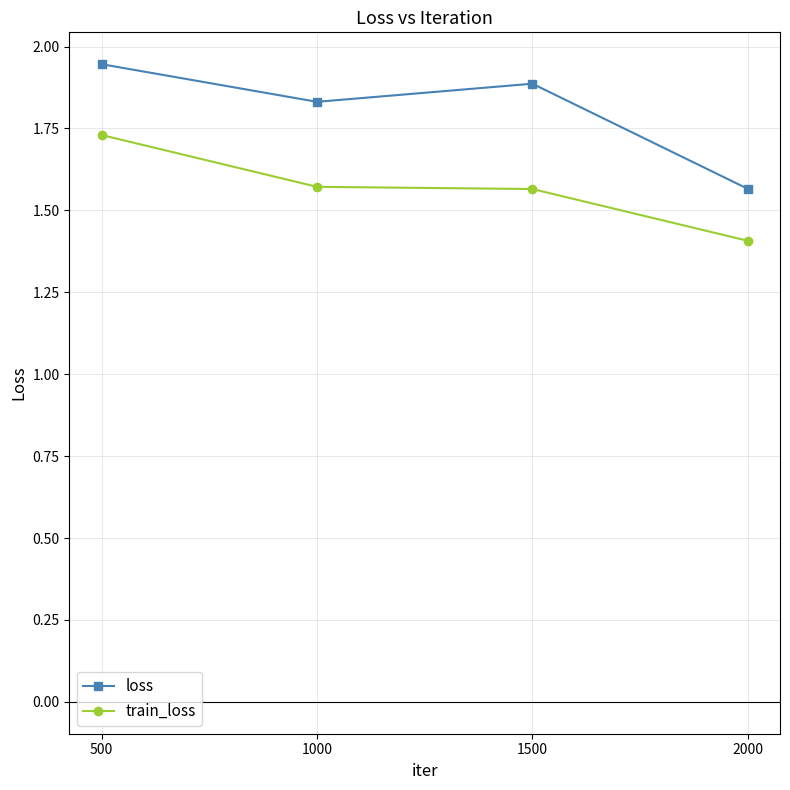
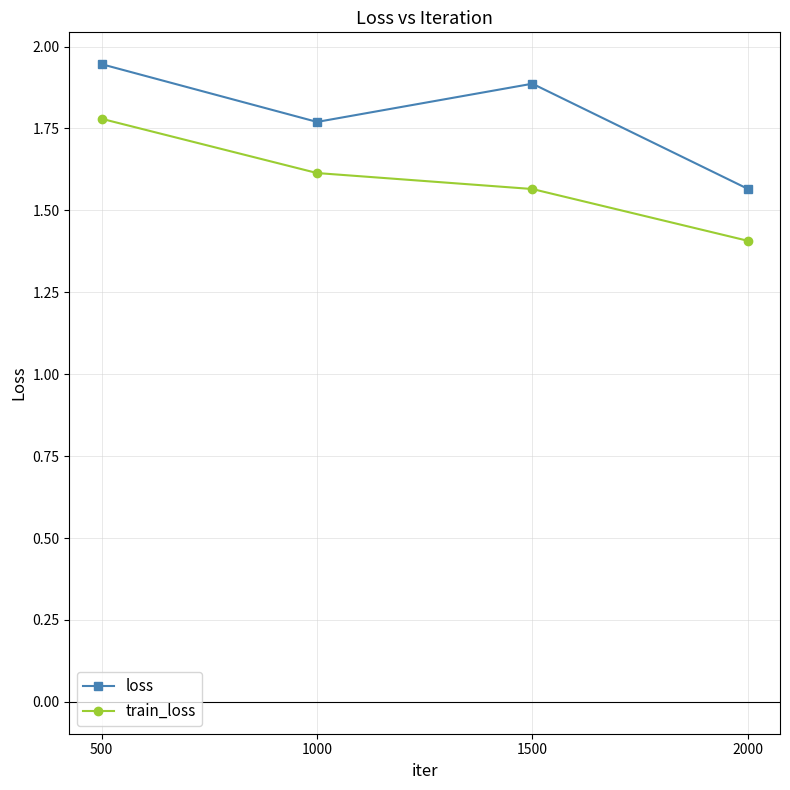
train_loss, 500: 1.73 -> 1.78
loss, 1000: 1.83 -> 1.77
train_loss, 1000: 1.57 -> 1.61
